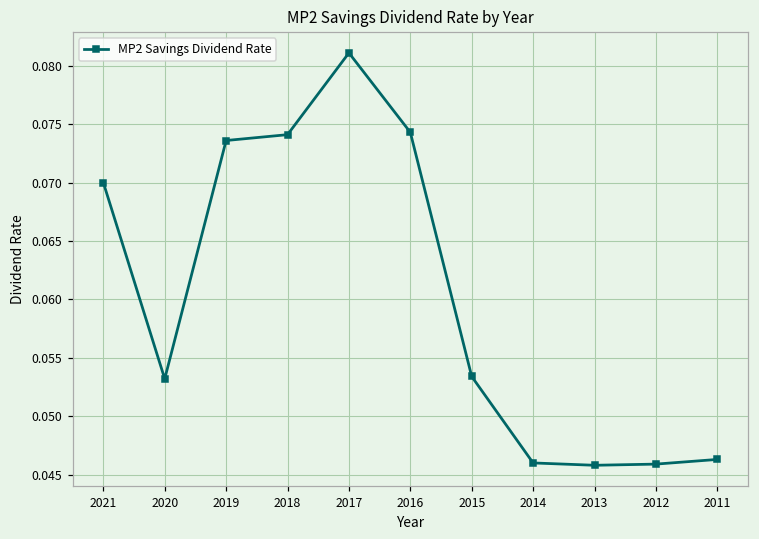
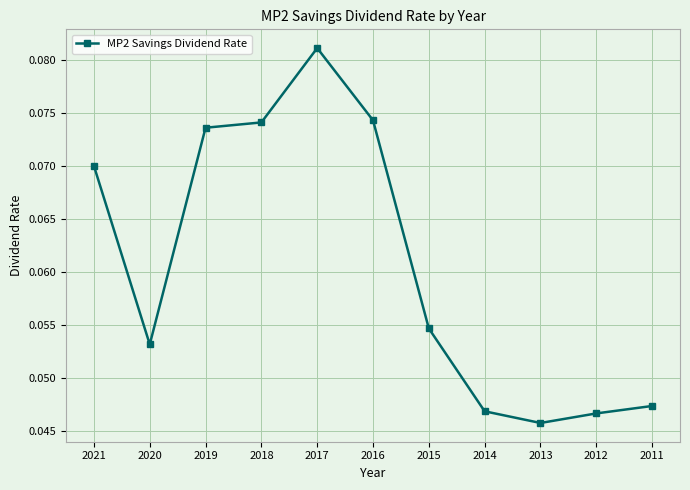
2015: 0.0534 -> 0.0547
2014: 0.0460 -> 0.0469
2012: 0.0459 -> 0.0467
2011: 0.0463 -> 0.0474
